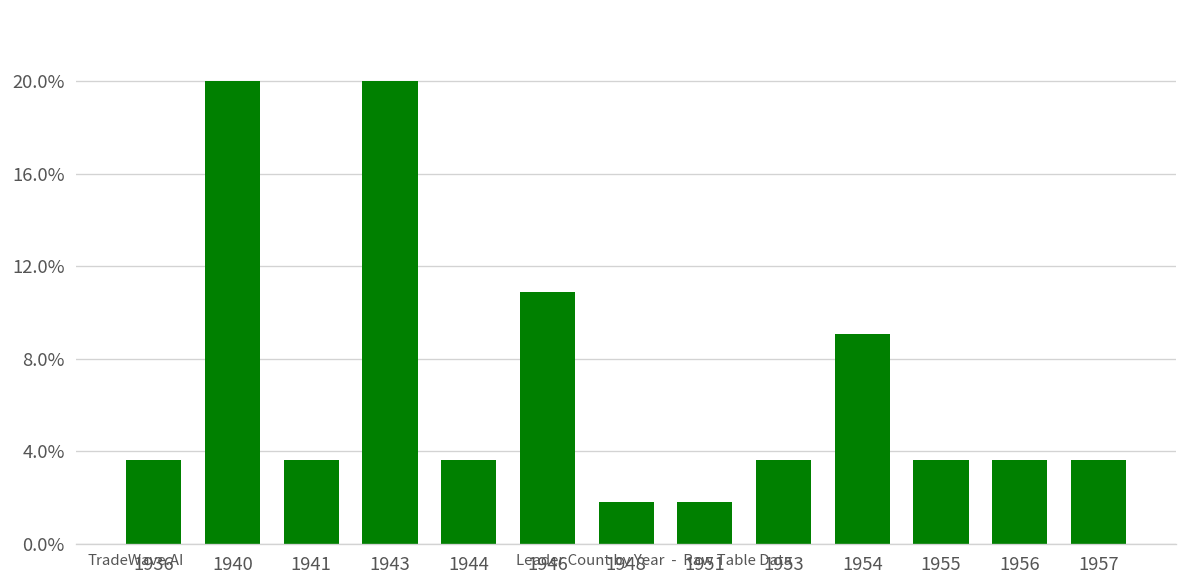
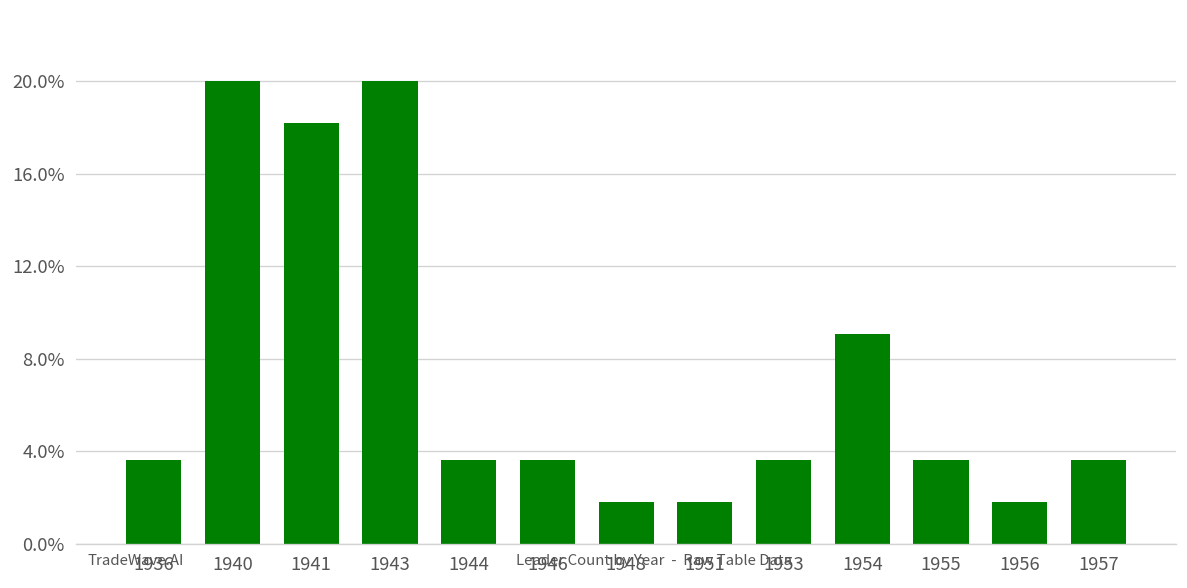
1941: 3.6% -> 18.2%
1946: 10.9% -> 3.6%
1956: 3.6% -> 1.8%
